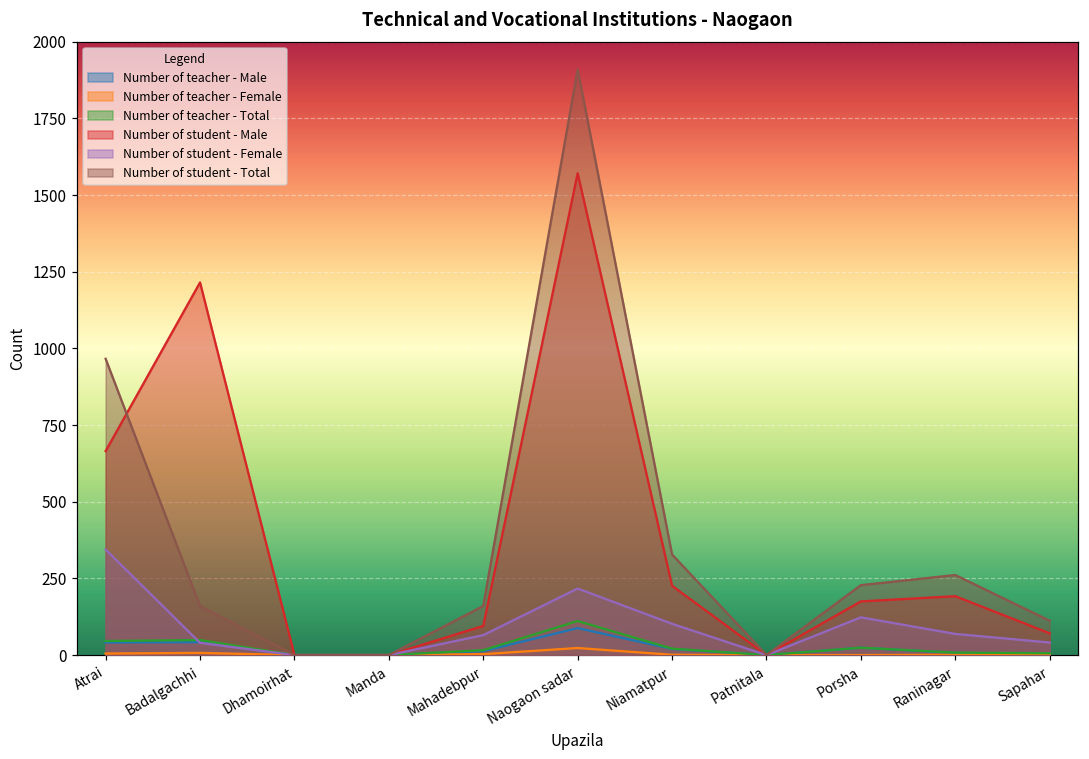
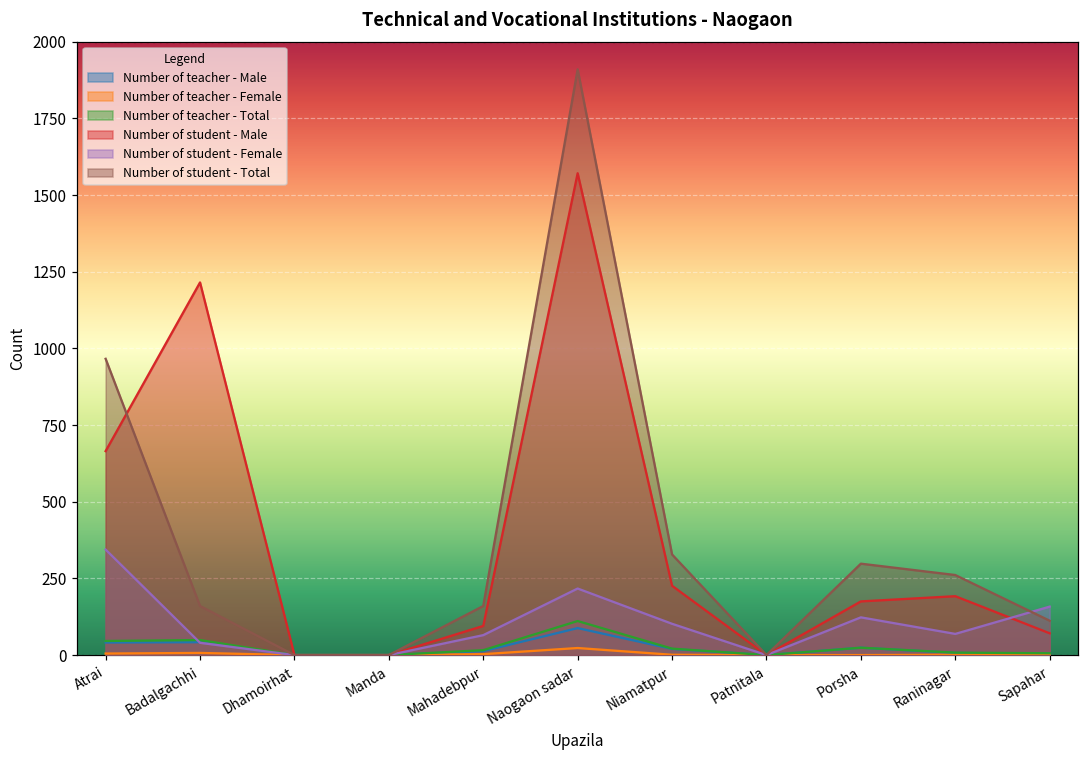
Number of student - Total, Porsha: 230 -> 300
Number of student - Female, Sapahar: 40 -> 160
